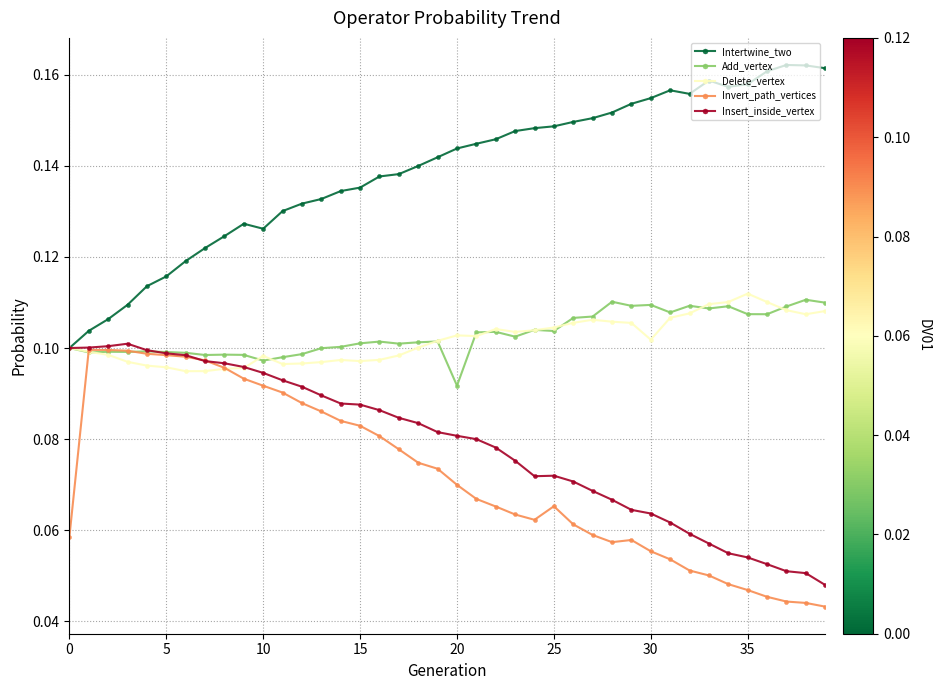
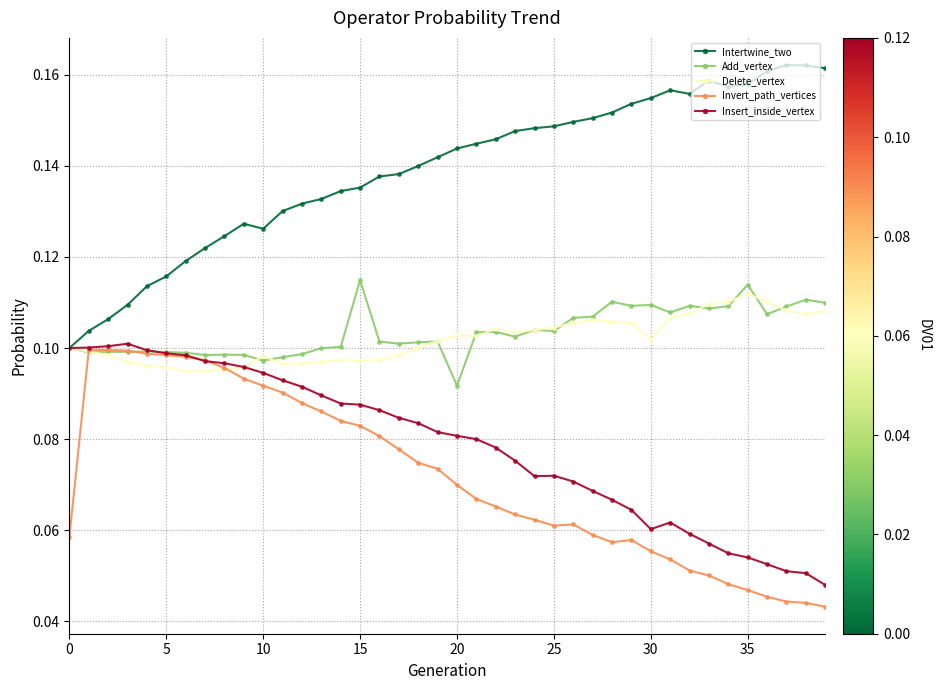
Add_vertex, 15: 0.101 -> 0.115
Invert_path_vertices, 25: 0.065 -> 0.061
Insert_inside_vertex, 30: 0.064 -> 0.060
Add_vertex, 35: 0.107 -> 0.114
